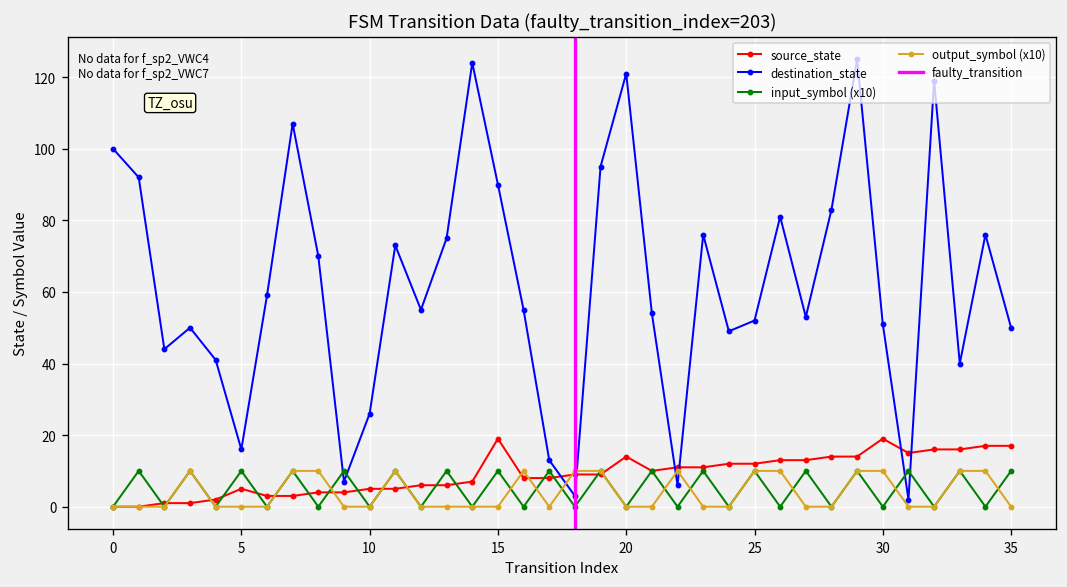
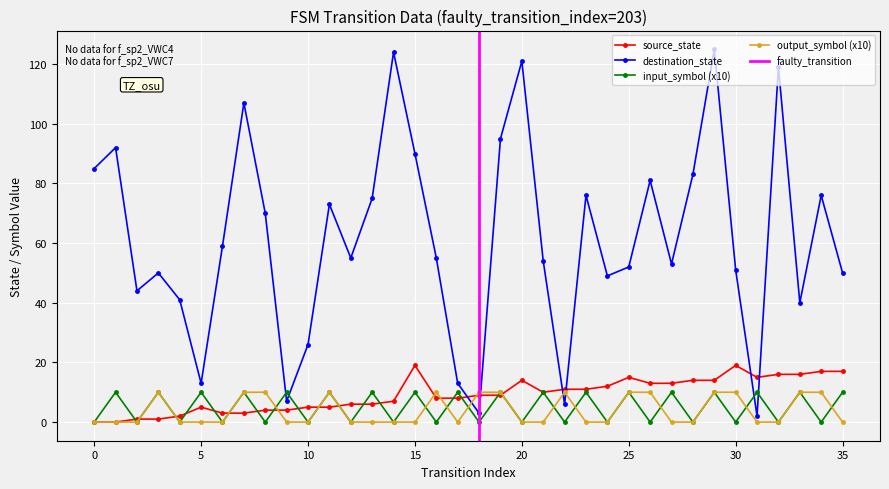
destination_state, 0: 100 -> 85
destination_state, 5: 16 -> 13
source_state, 25: 12 -> 15
